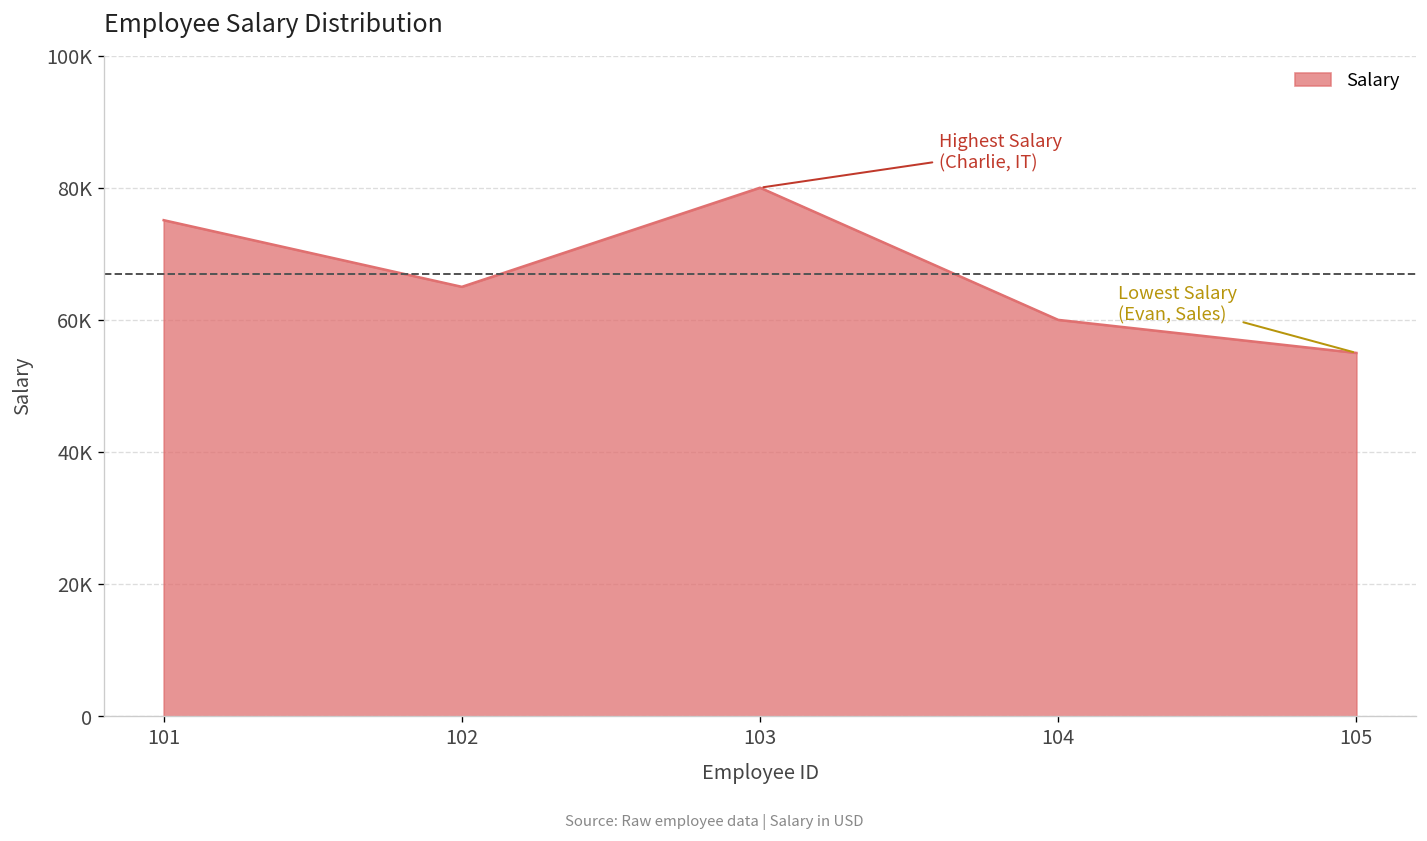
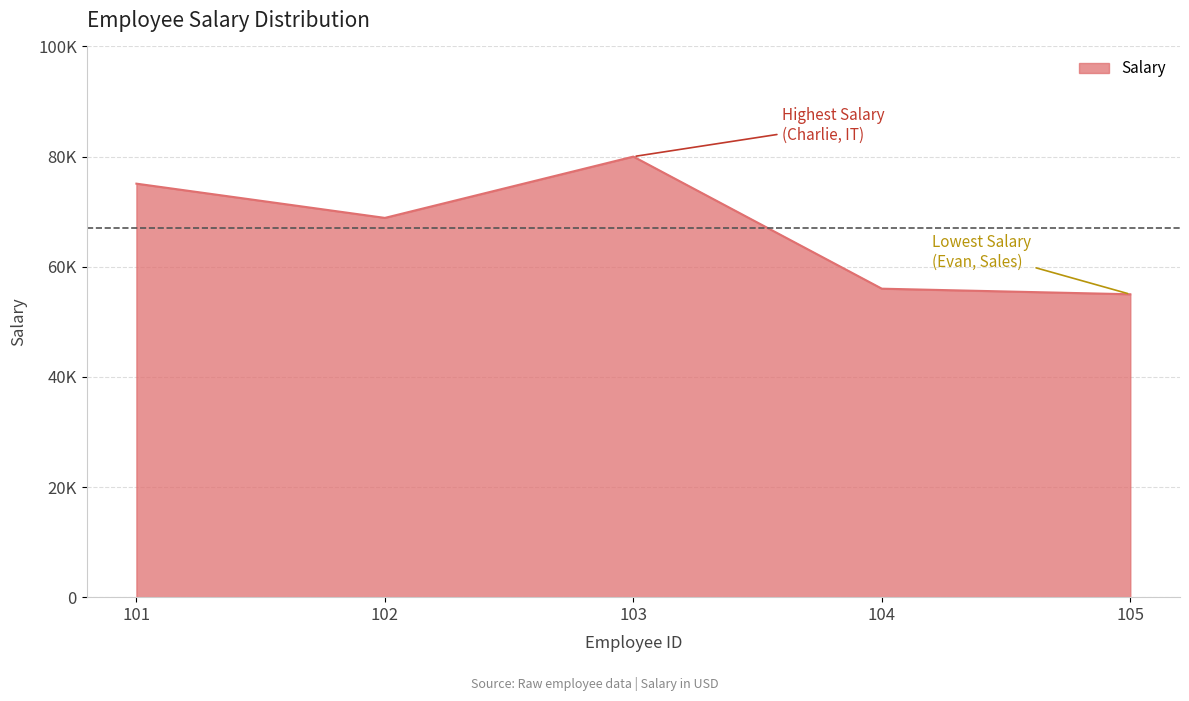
102: 65000 -> 69000
104: 60000 -> 56000
